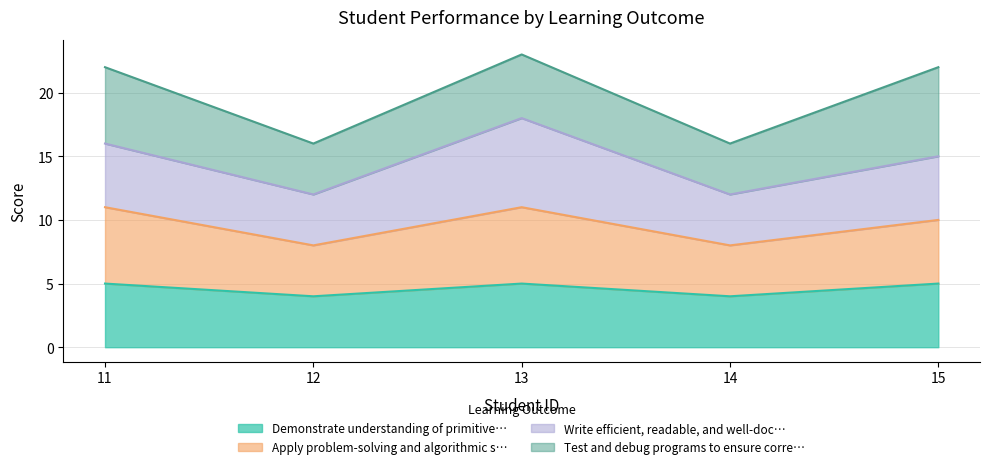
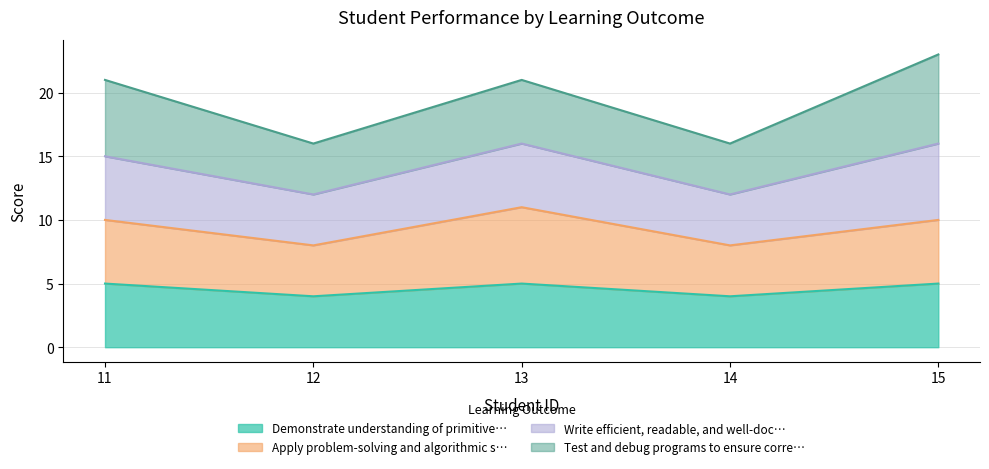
Apply problem-solving and algorithmic s…, 11: 6 -> 5
Write efficient, readable, and well-doc…, 13: 7 -> 5
Write efficient, readable, and well-doc…, 15: 5 -> 6
